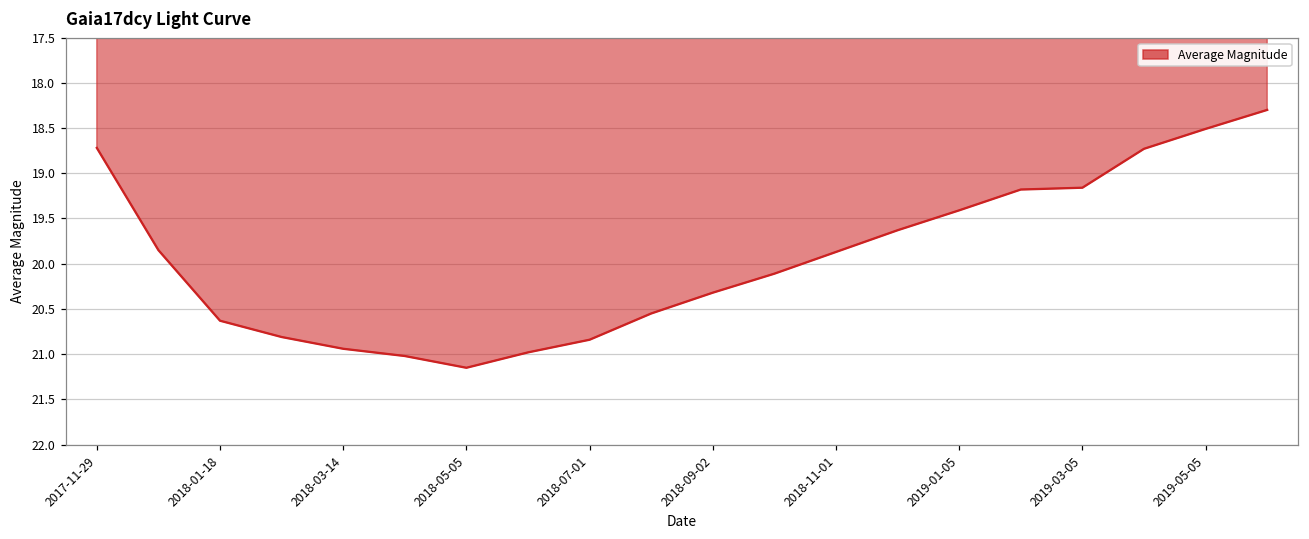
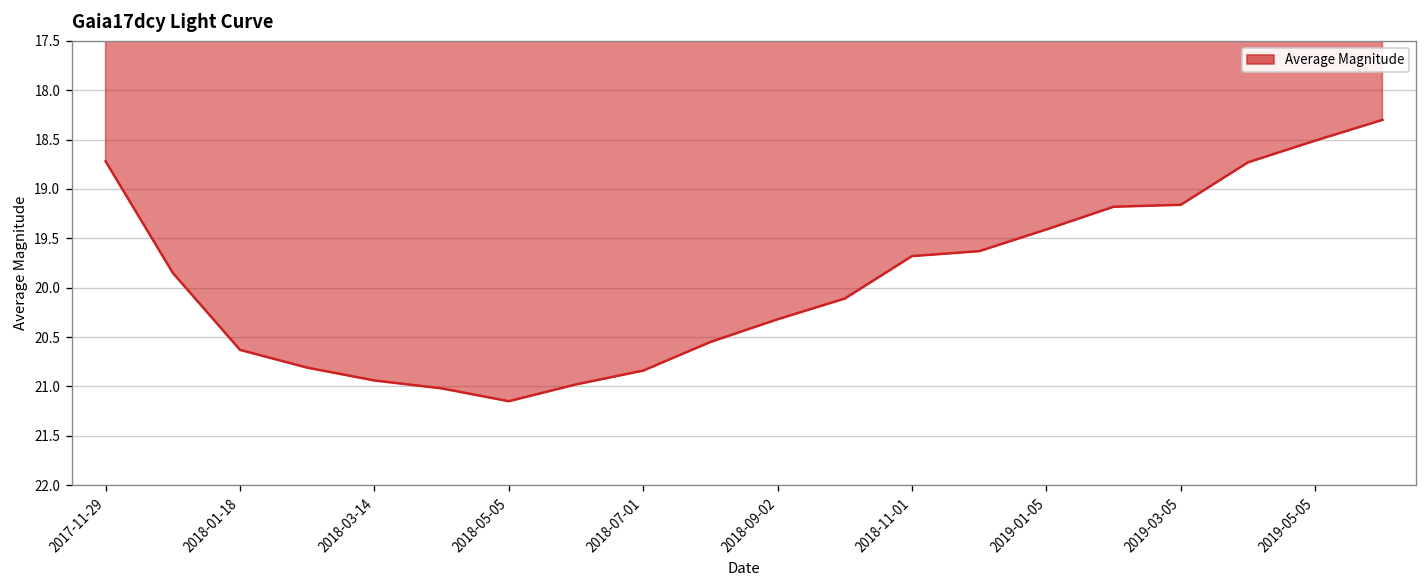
2018-11-01: 19.9 -> 19.7
